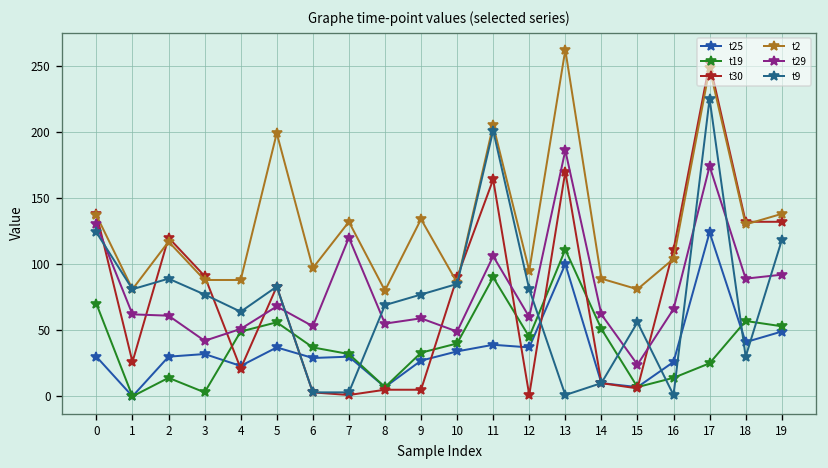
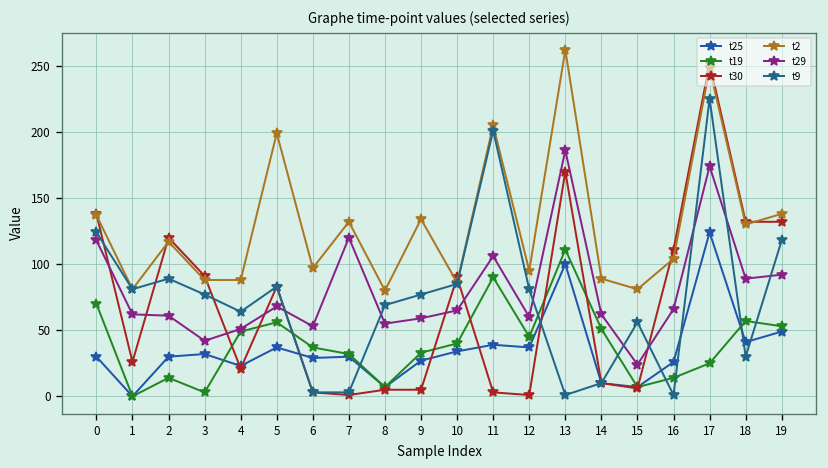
t29, 0: 130 -> 118
t29, 10: 49 -> 65
t30, 11: 164 -> 3
